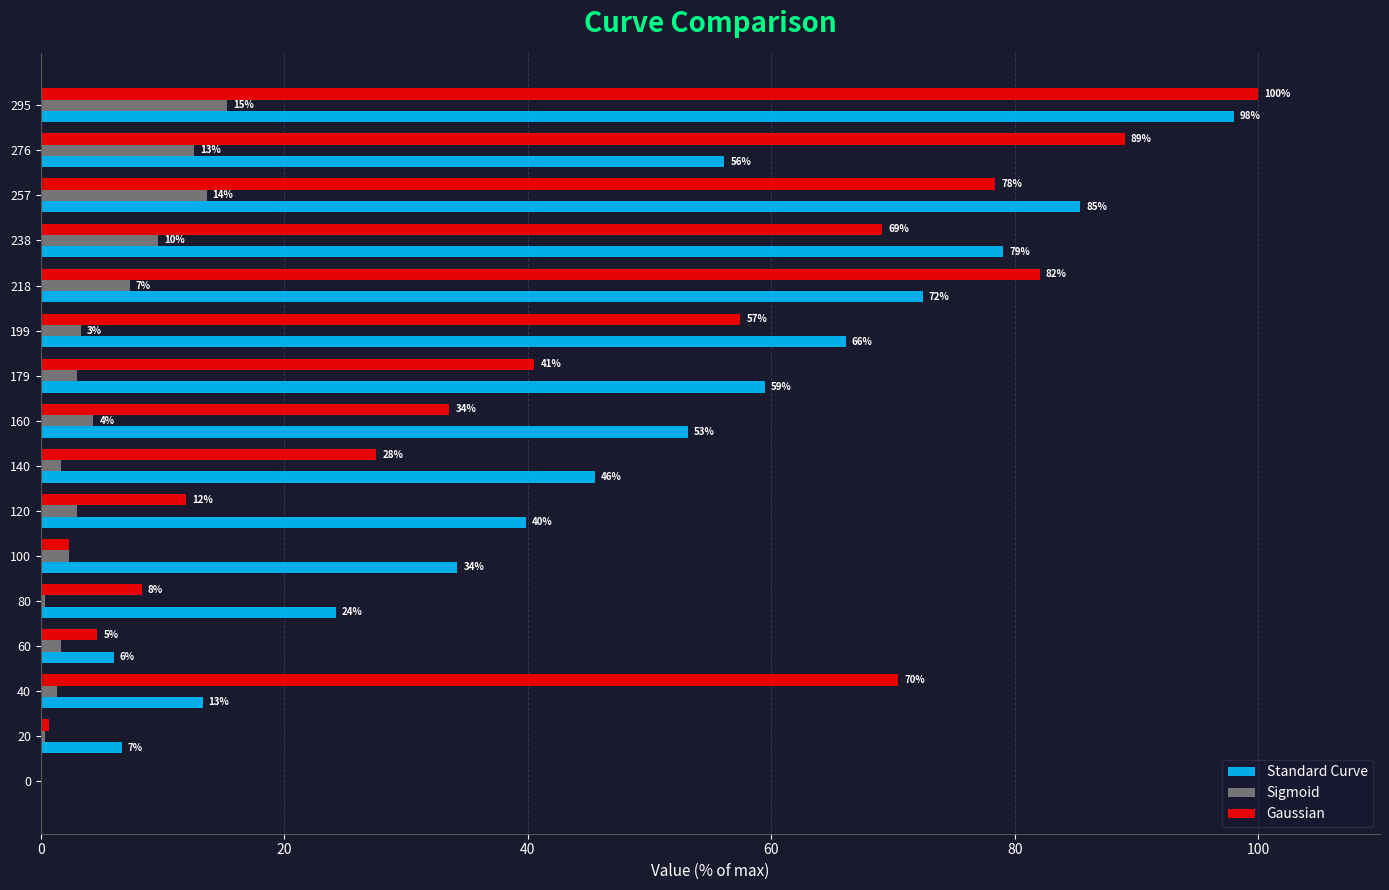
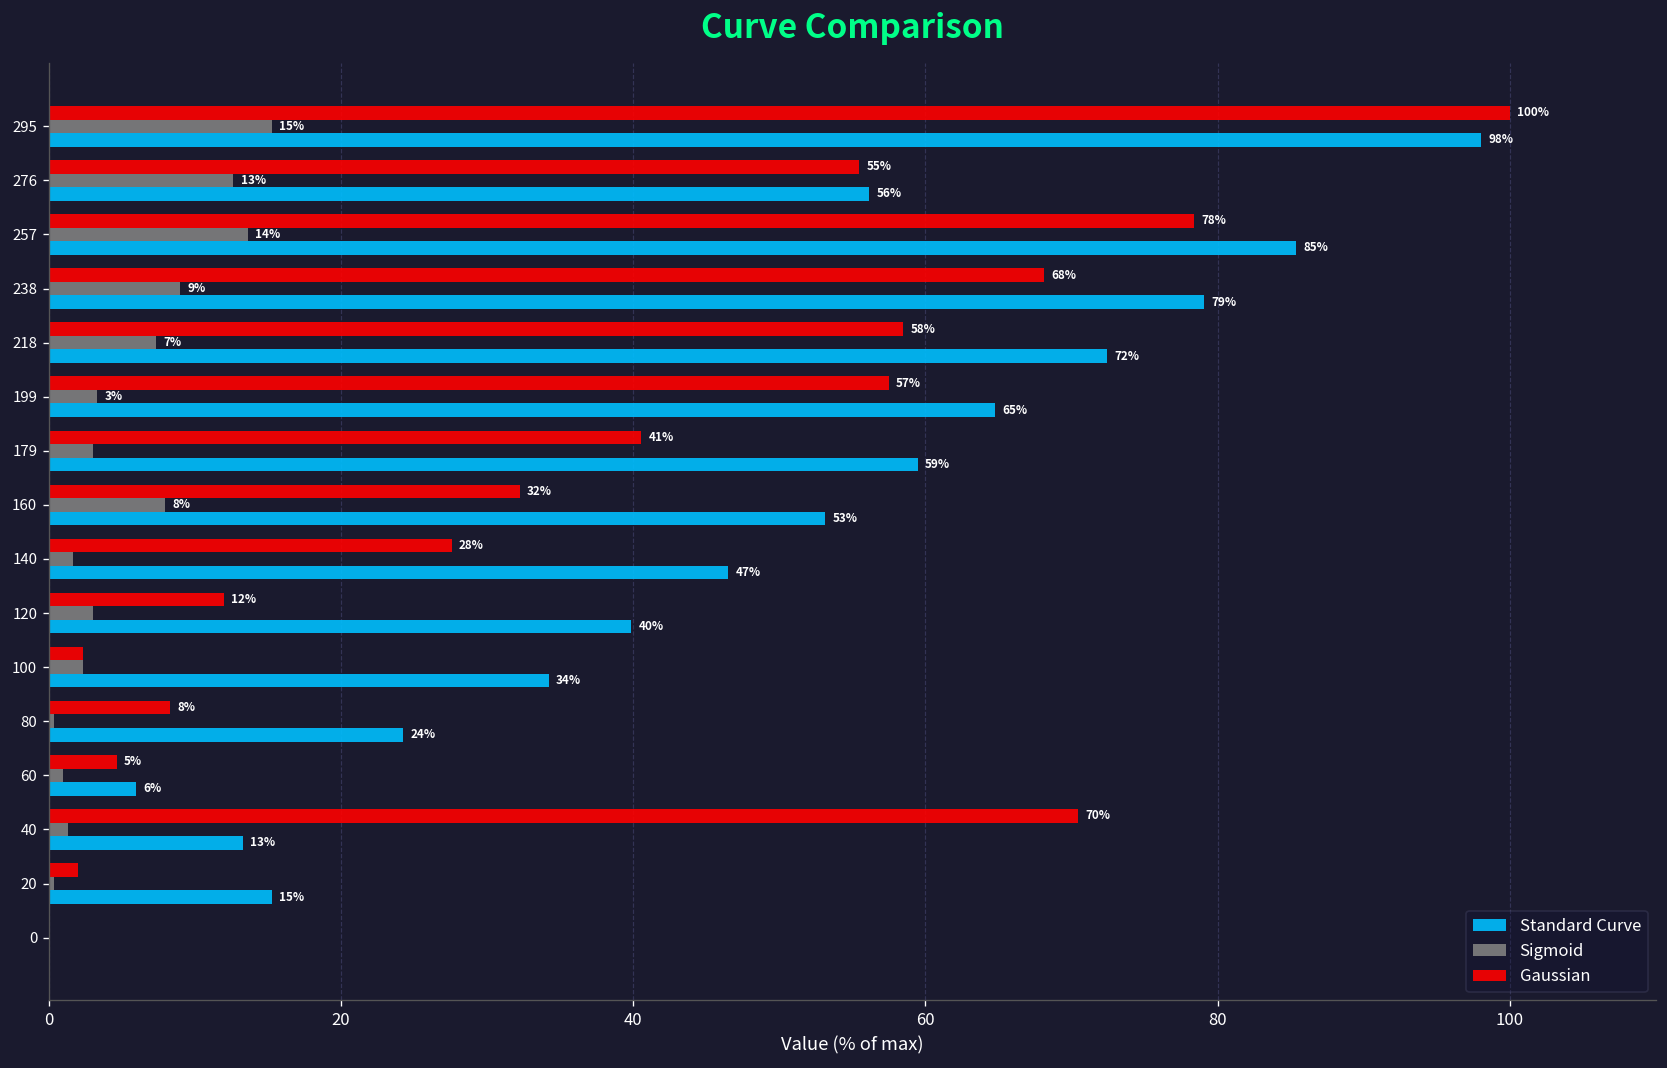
Gaussian, 276: 89% -> 55%
Gaussian, 238: 69% -> 68%
Sigmoid, 238: 10% -> 9%
Gaussian, 218: 82% -> 58%
Standard Curve, 199: 66% -> 65%
Gaussian, 160: 34% -> 32%
Sigmoid, 160: 4% -> 8%
Standard Curve, 140: 46% -> 47%
Sigmoid, 60: 1.7 -> 1.0
Gaussian, 20: 0.7 -> 2.0
Standard Curve, 20: 7% -> 15%
